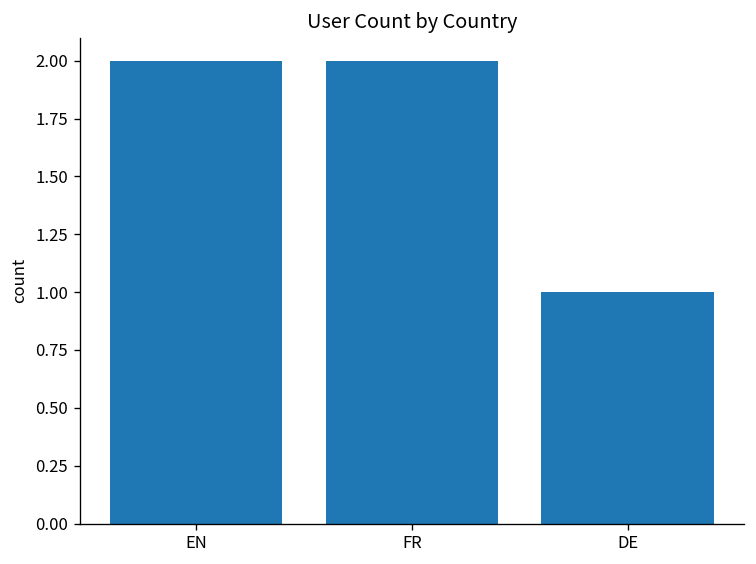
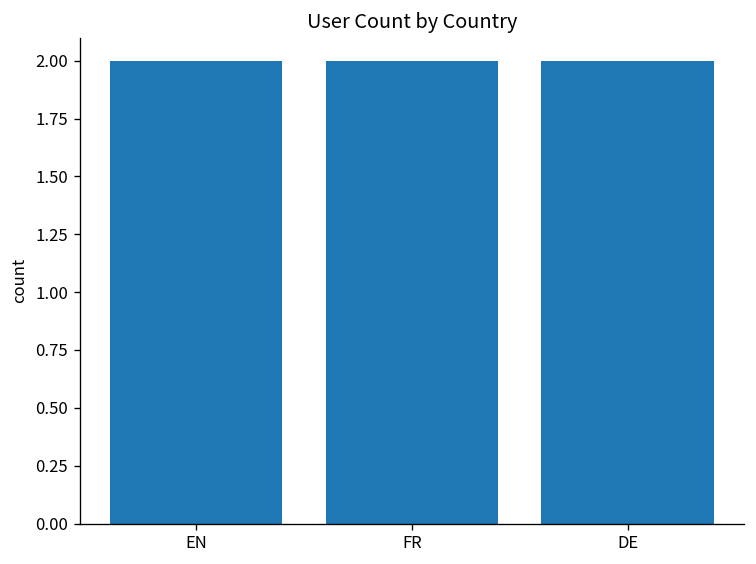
DE: 1 -> 2
